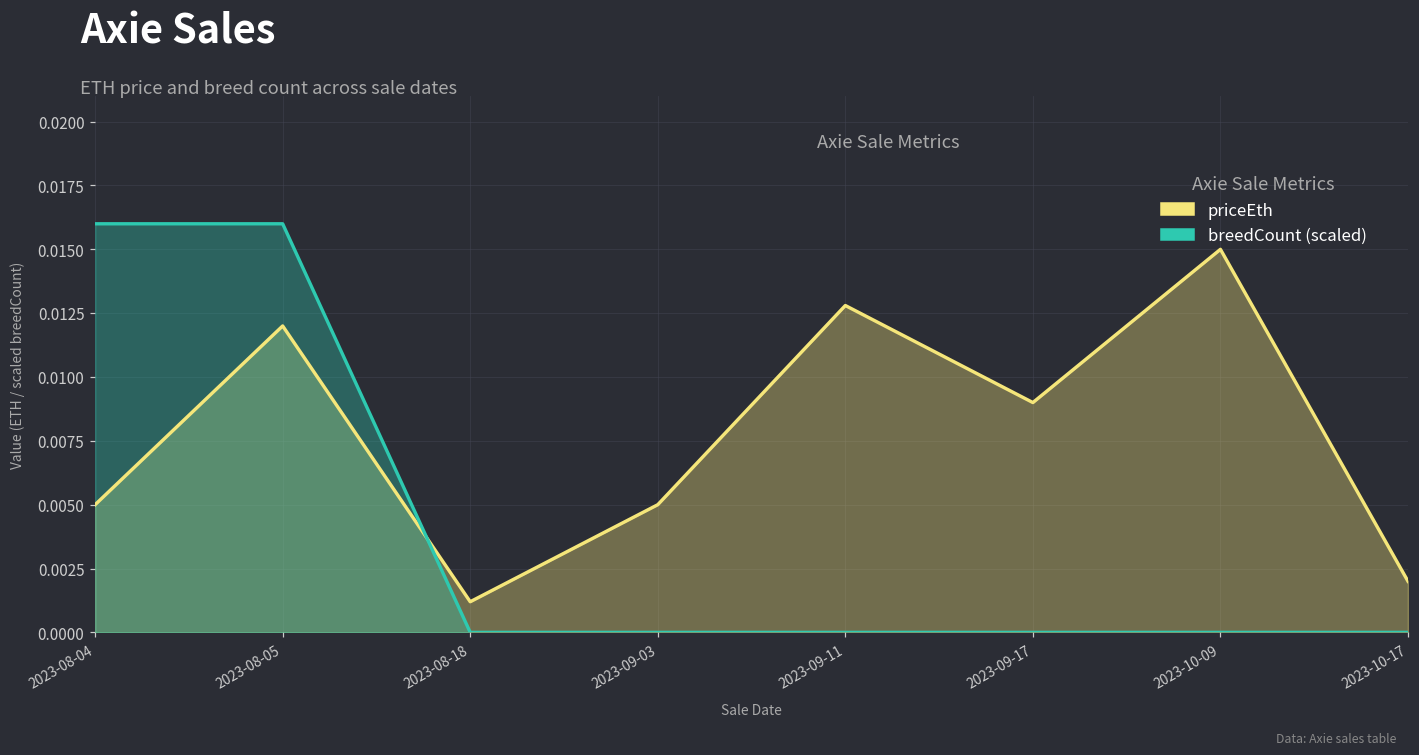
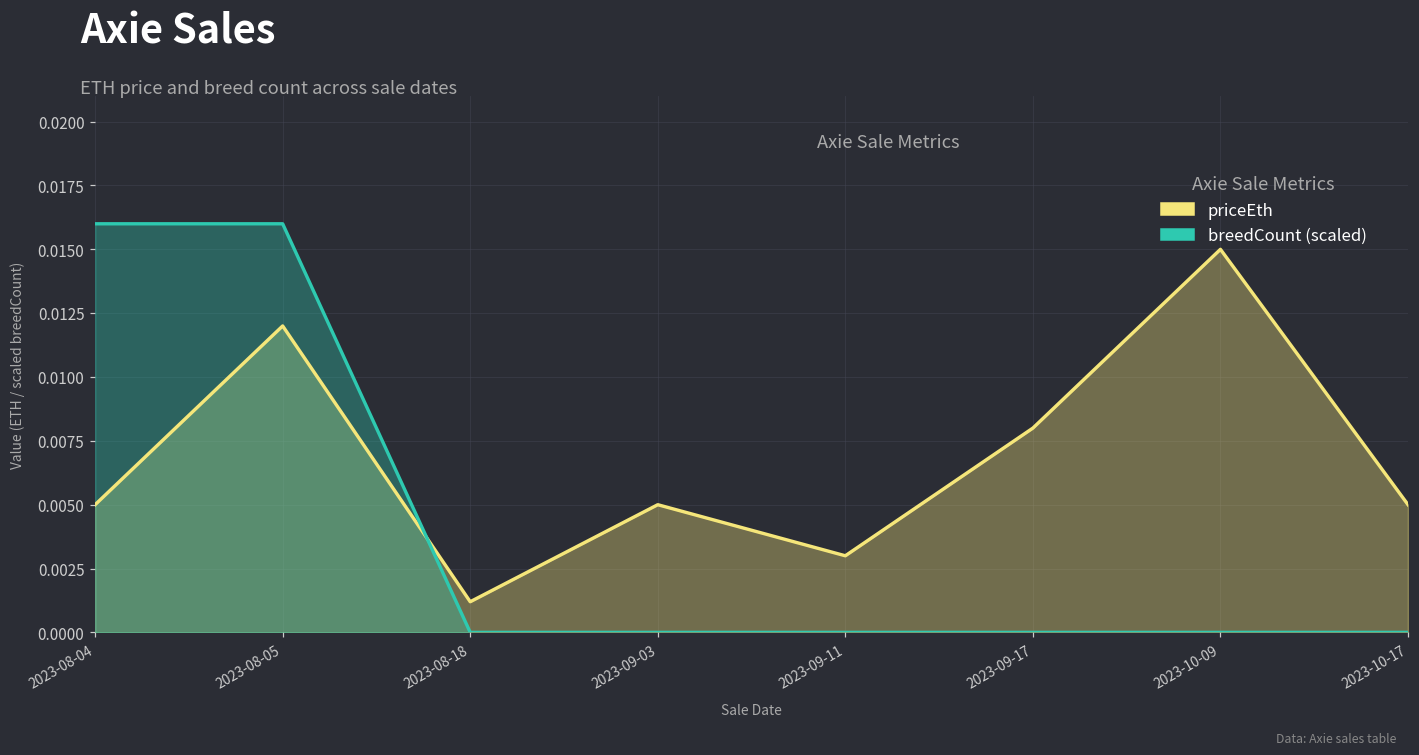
priceEth, 2023-09-11: 0.0128 -> 0.0030
priceEth, 2023-09-17: 0.009 -> 0.008
priceEth, 2023-10-17: 0.002 -> 0.005
